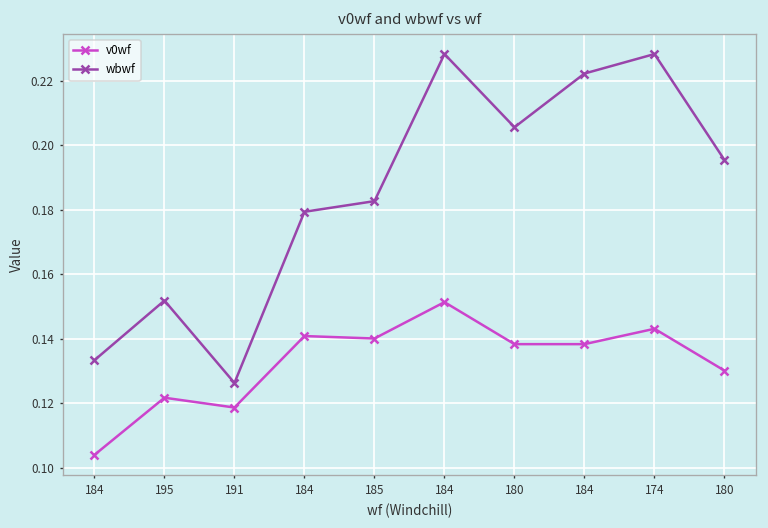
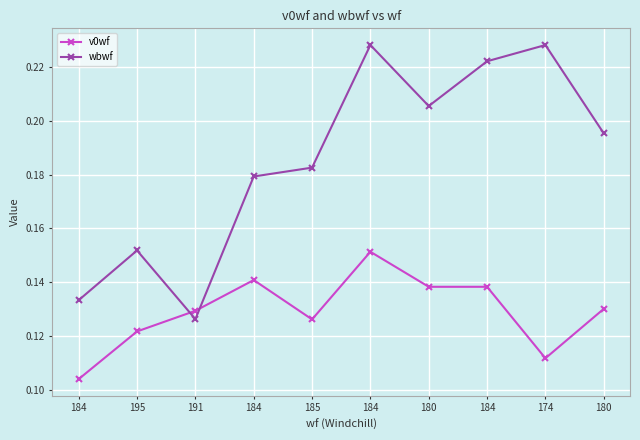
v0wf, 191: 0.119 -> 0.129
v0wf, 185: 0.140 -> 0.126
v0wf, 174: 0.143 -> 0.112
